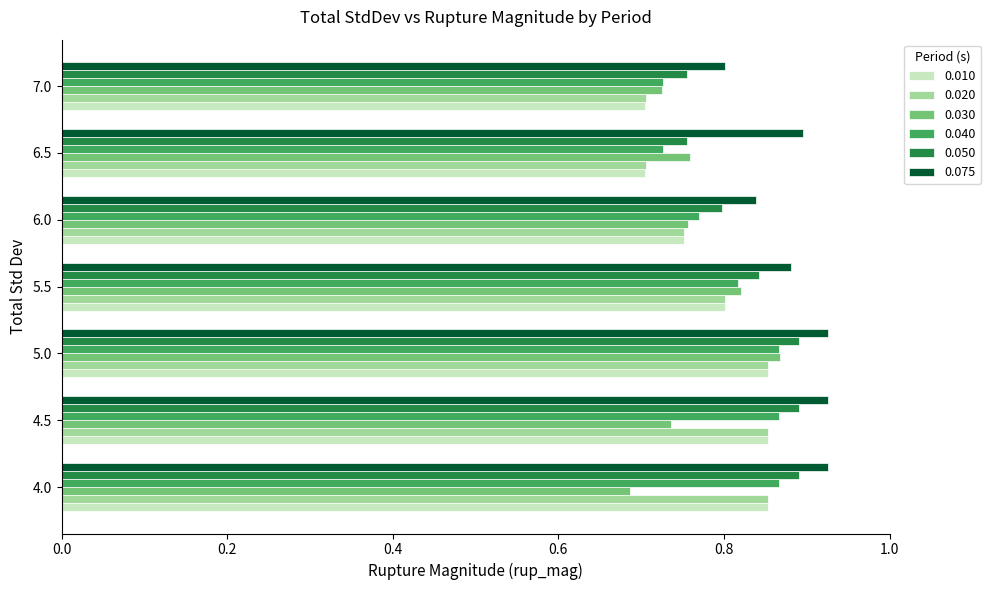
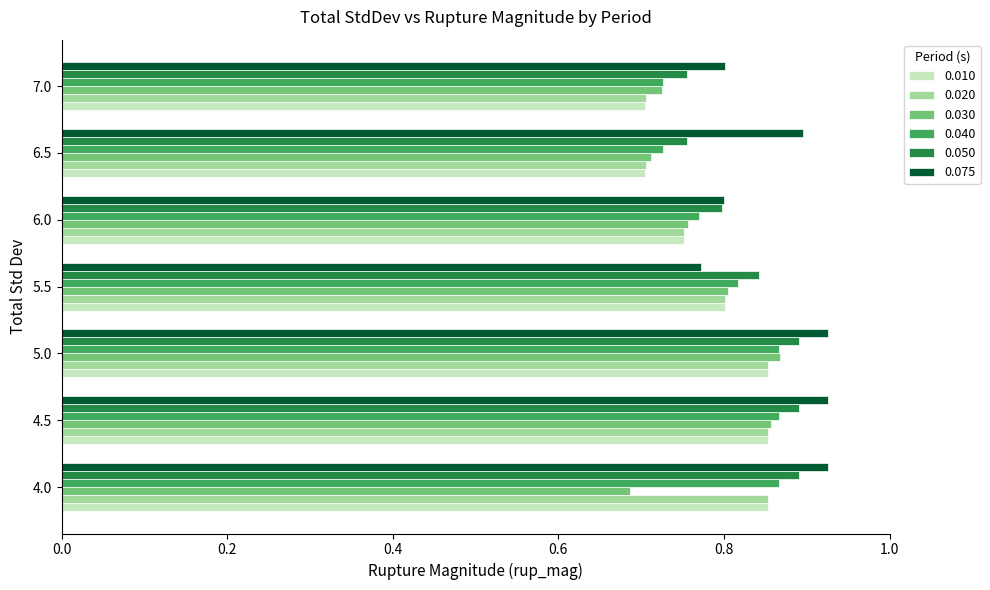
0.030, 6.5: 0.76 -> 0.71
0.075, 6.0: 0.84 -> 0.80
0.075, 5.5: 0.88 -> 0.77
0.030, 5.5: 0.82 -> 0.81
0.030, 4.5: 0.74 -> 0.86
